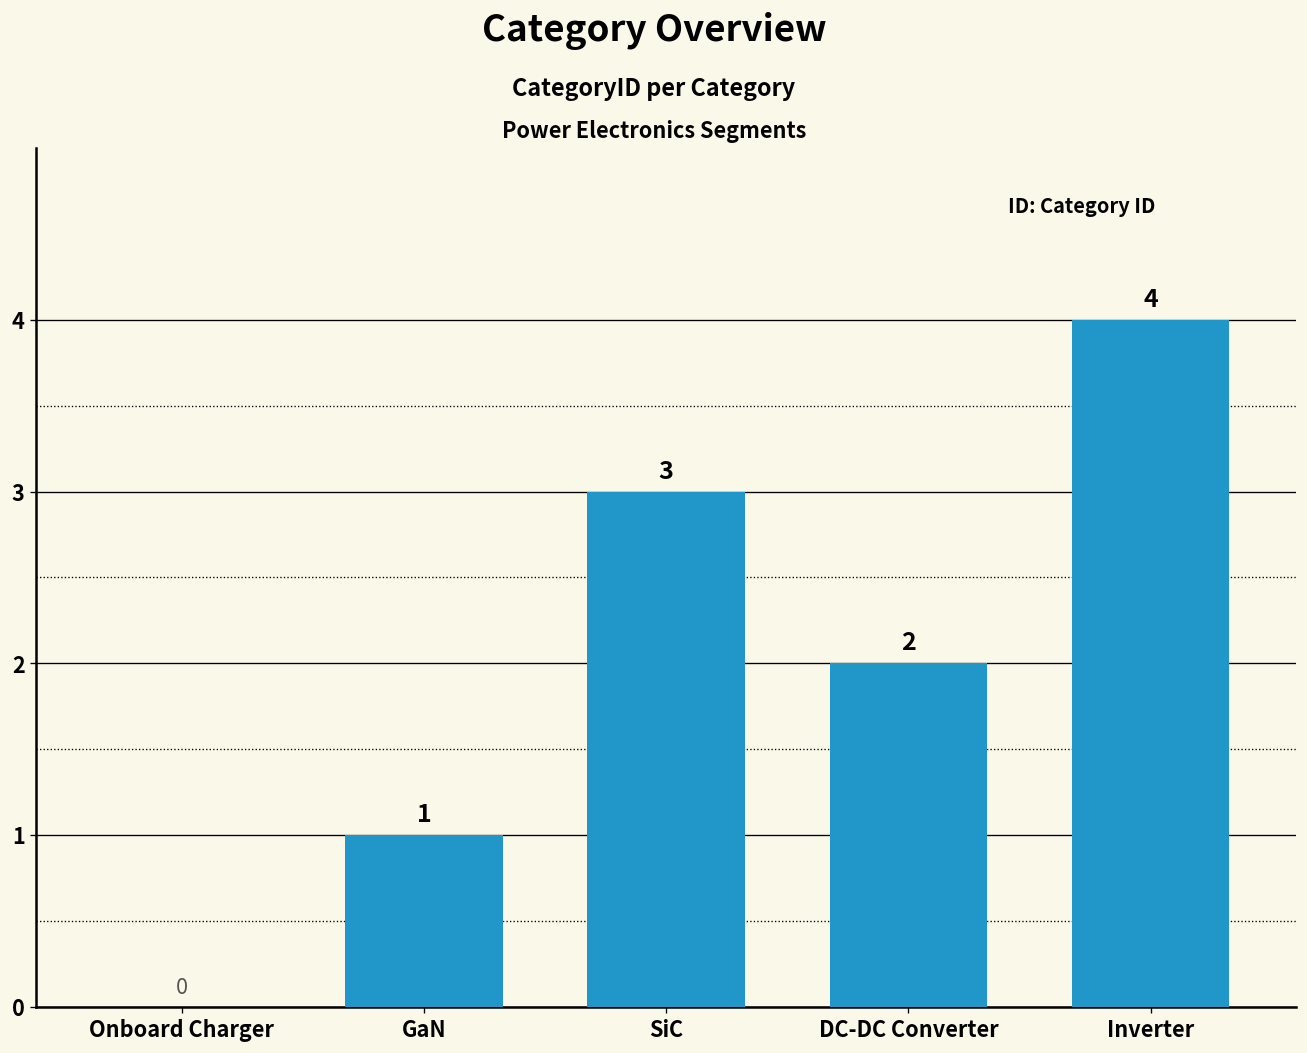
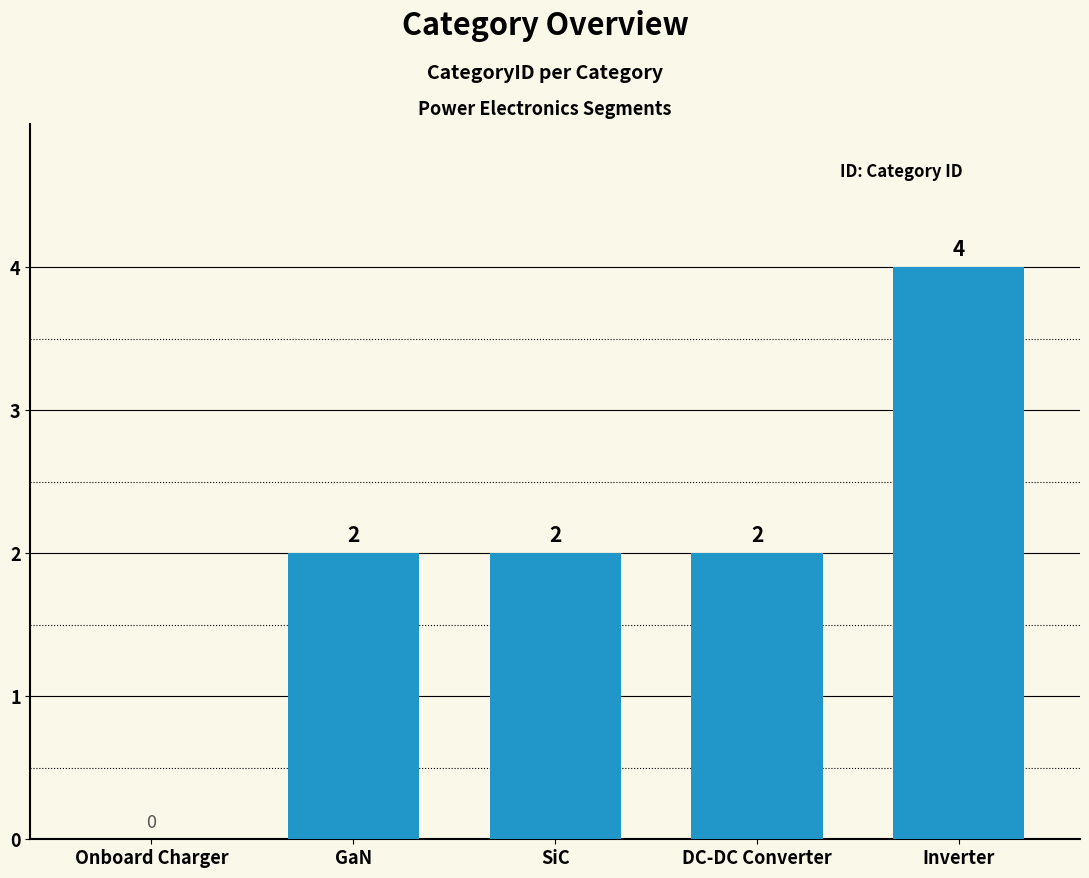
GaN: 1 -> 2
SiC: 3 -> 2
